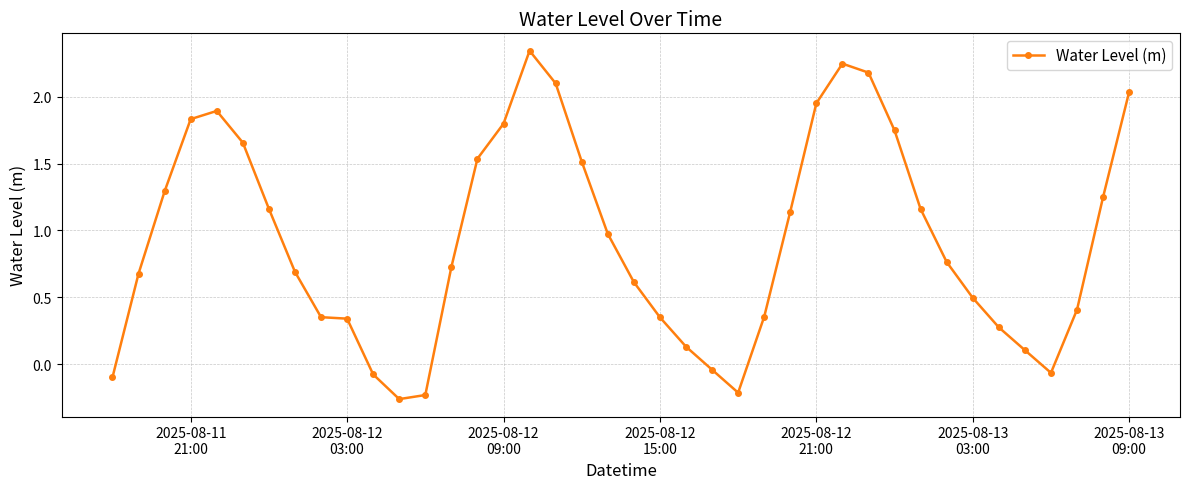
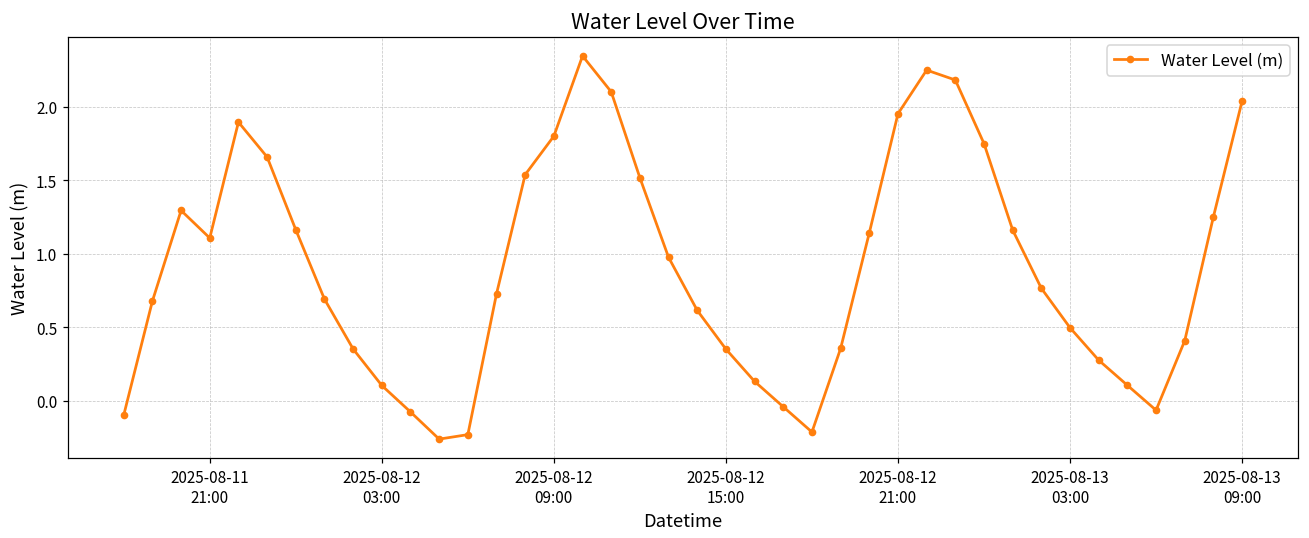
2025-08-11 21:00: 1.83 -> 1.11
2025-08-12 03:00: 0.34 -> 0.10
